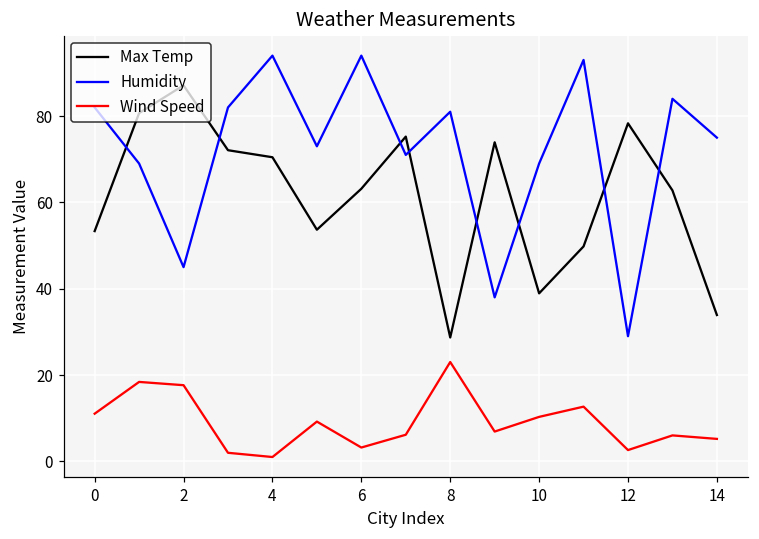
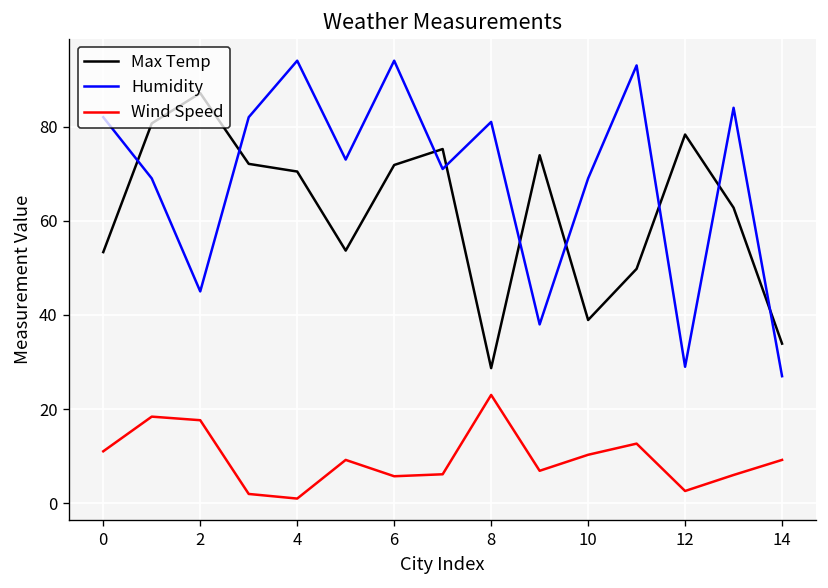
Max Temp, 6: 63 -> 72
Wind Speed, 6: 3 -> 6
Humidity, 14: 75 -> 27
Wind Speed, 14: 5 -> 9
